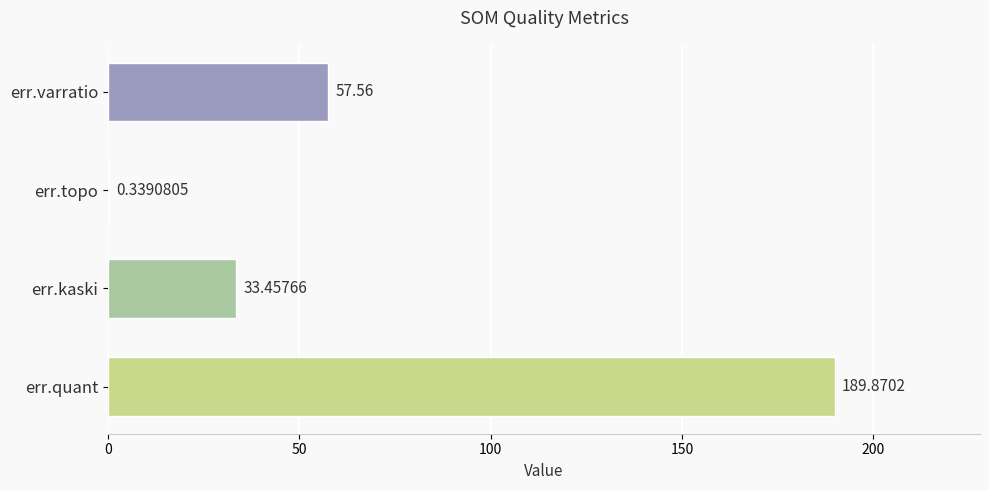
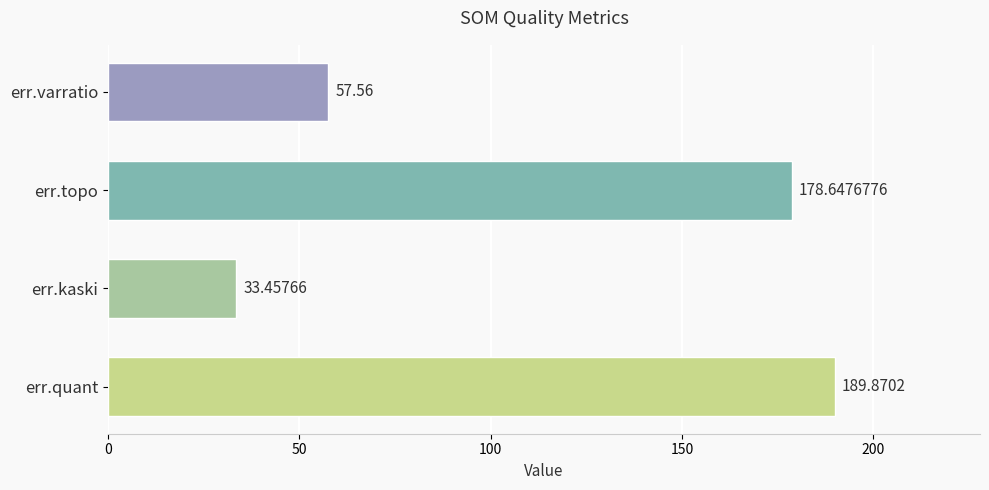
err.topo: 0.3390805 -> 178.6476776
